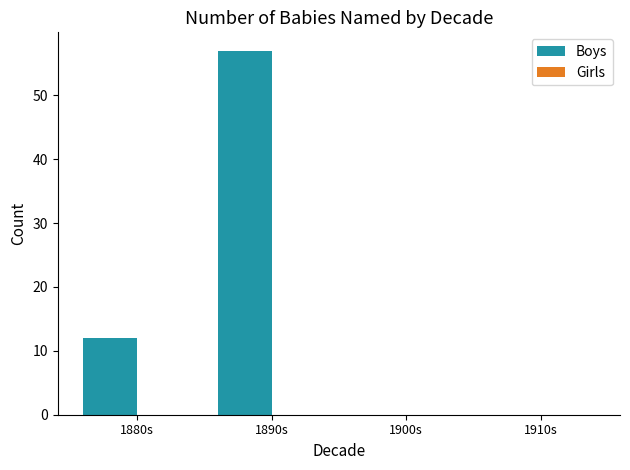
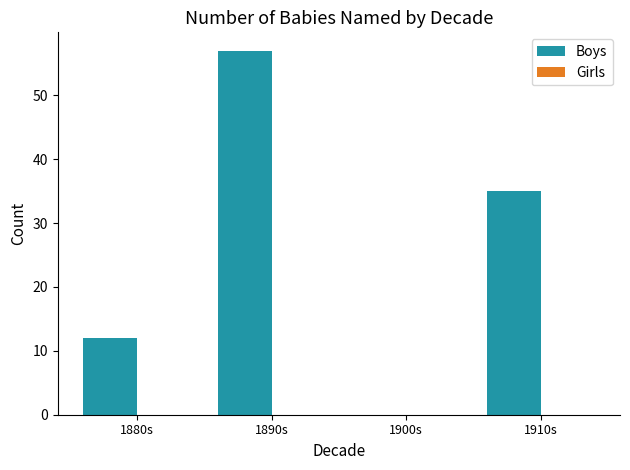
Boys, 1910s: 0 -> 35
